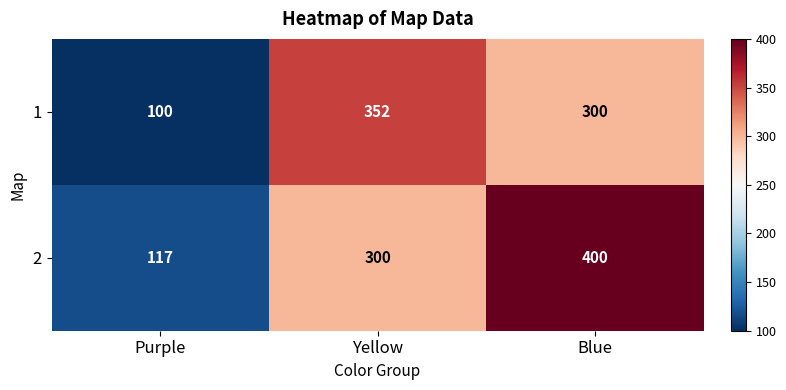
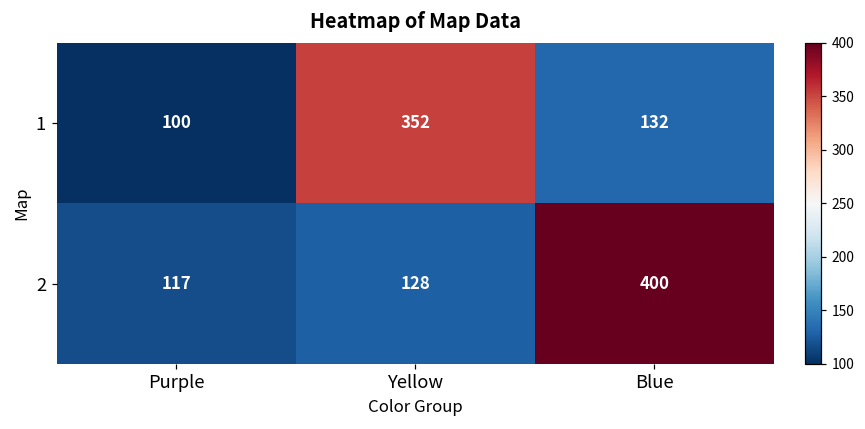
1, Blue: 300 -> 132
2, Yellow: 300 -> 128
